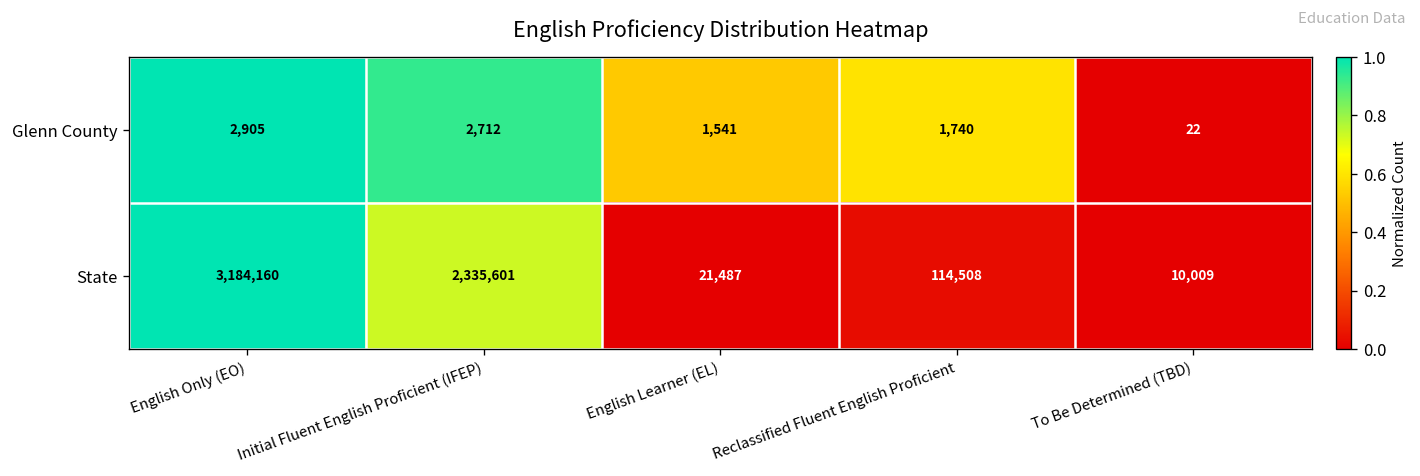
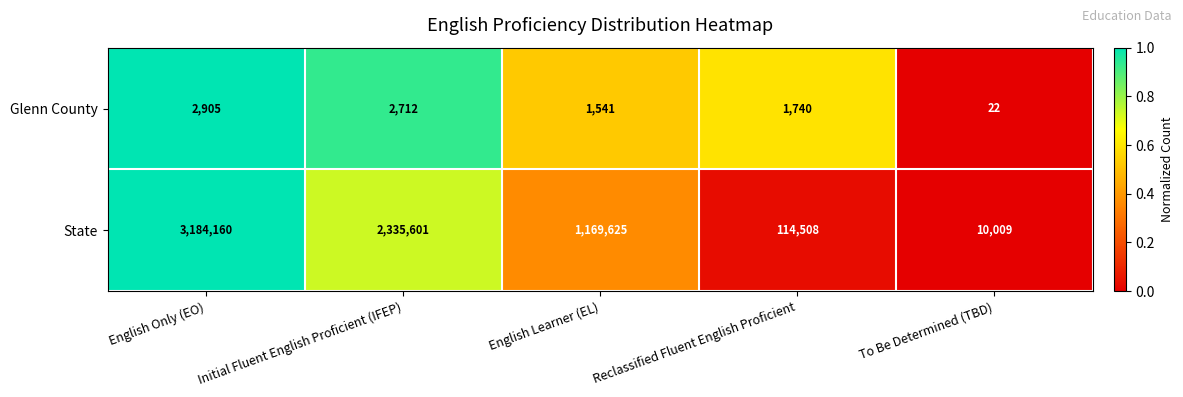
State, English Learner (EL): 21,487 -> 1,169,625
